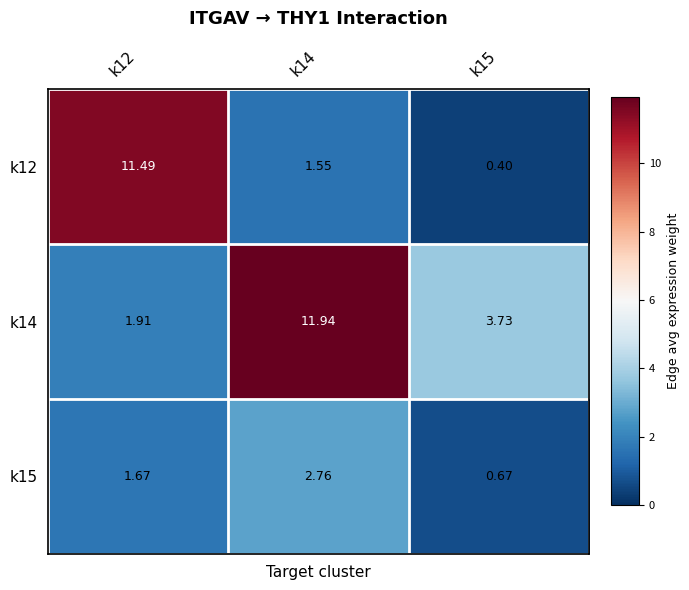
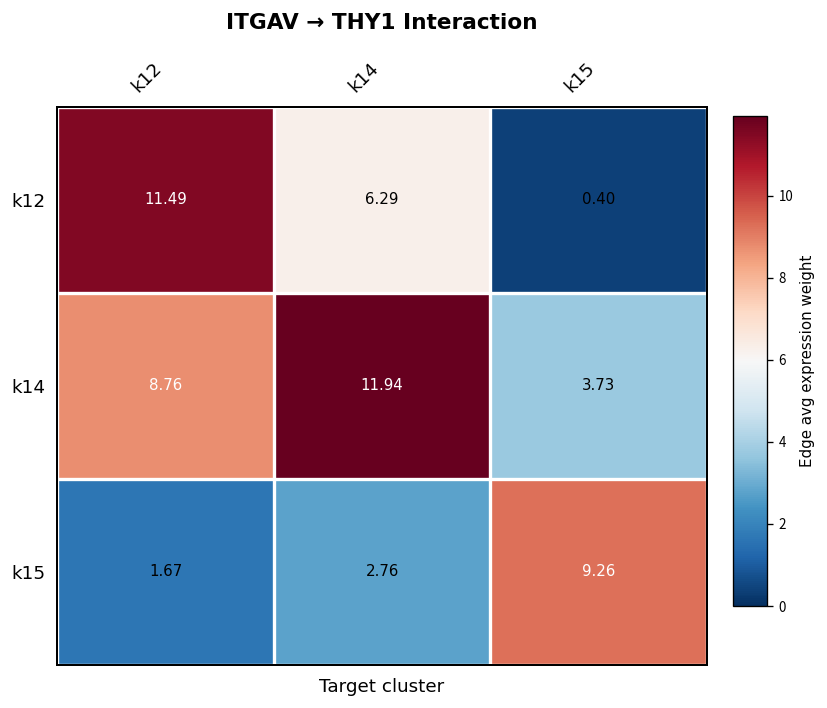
k12, k14: 1.55 -> 6.29
k14, k12: 1.91 -> 8.76
k15, k15: 0.67 -> 9.26
